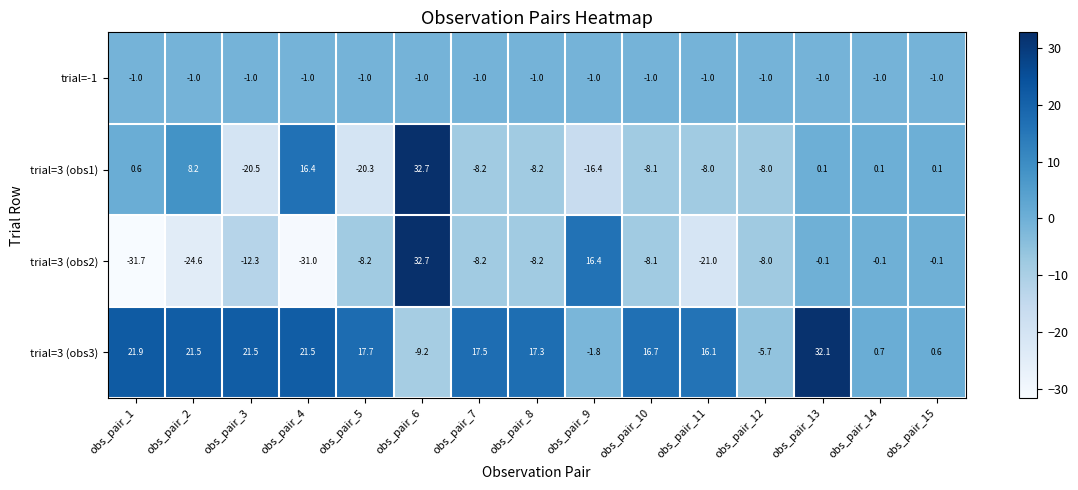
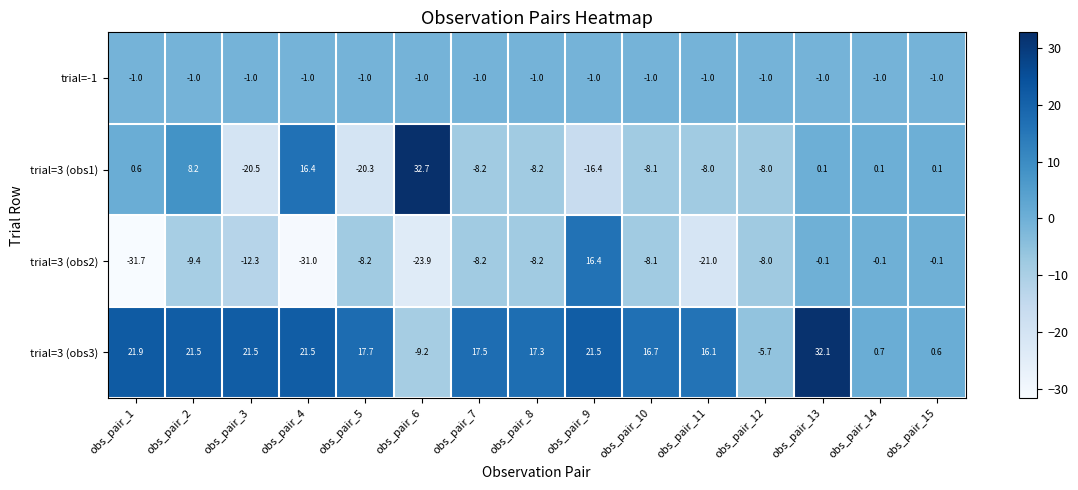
trial=3 (obs2), obs_pair_2: -24.6 -> -9.4
trial=3 (obs2), obs_pair_6: 32.7 -> -23.9
trial=3 (obs3), obs_pair_9: -1.8 -> 21.5
